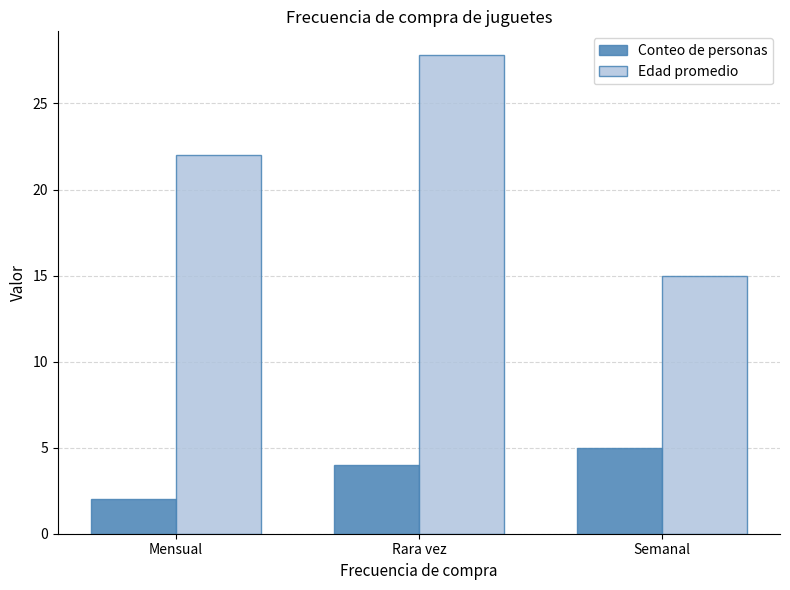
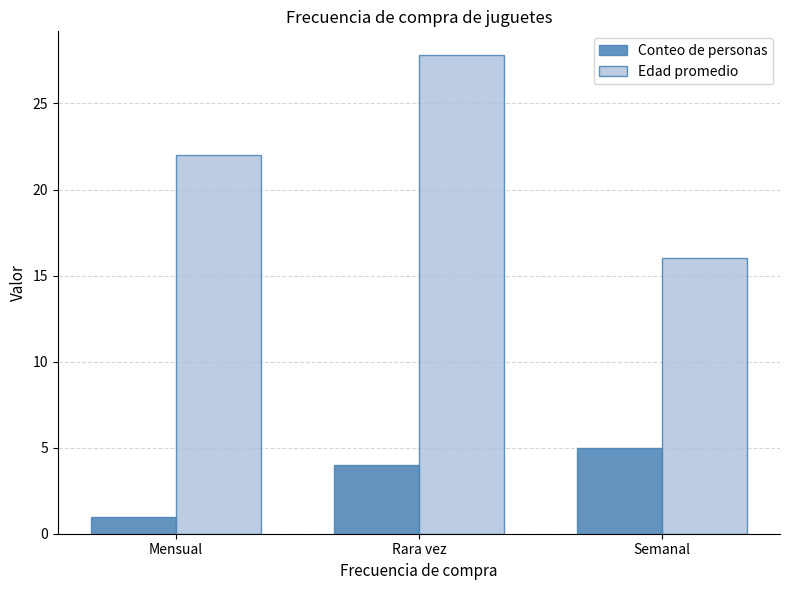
Conteo de personas, Mensual: 2 -> 1
Edad promedio, Semanal: 15 -> 16
